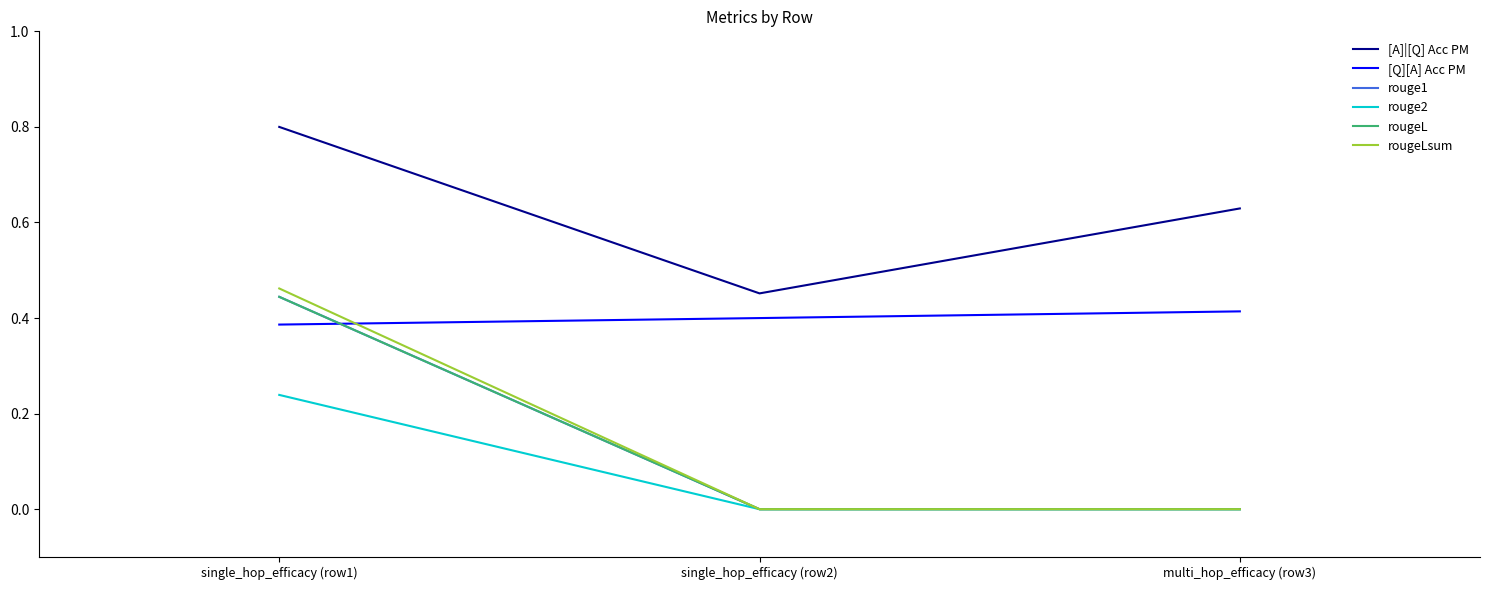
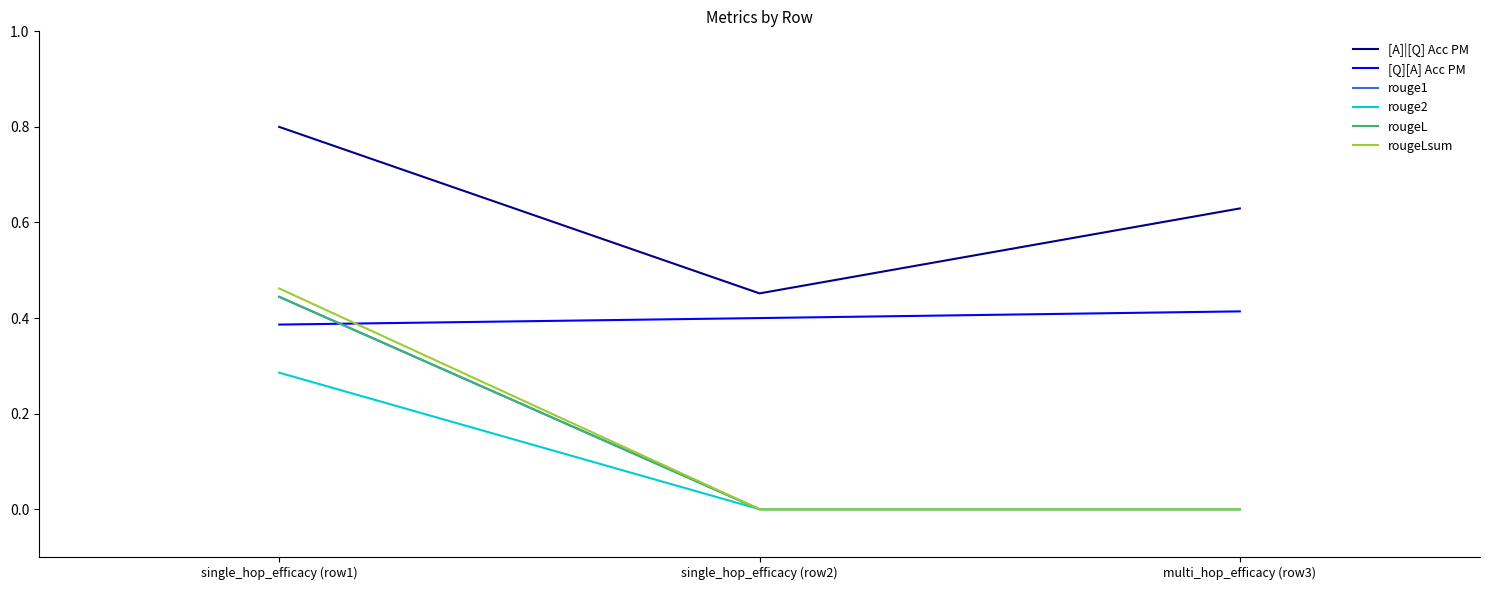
rouge2, single_hop_efficacy (row1): 0.24 -> 0.29
